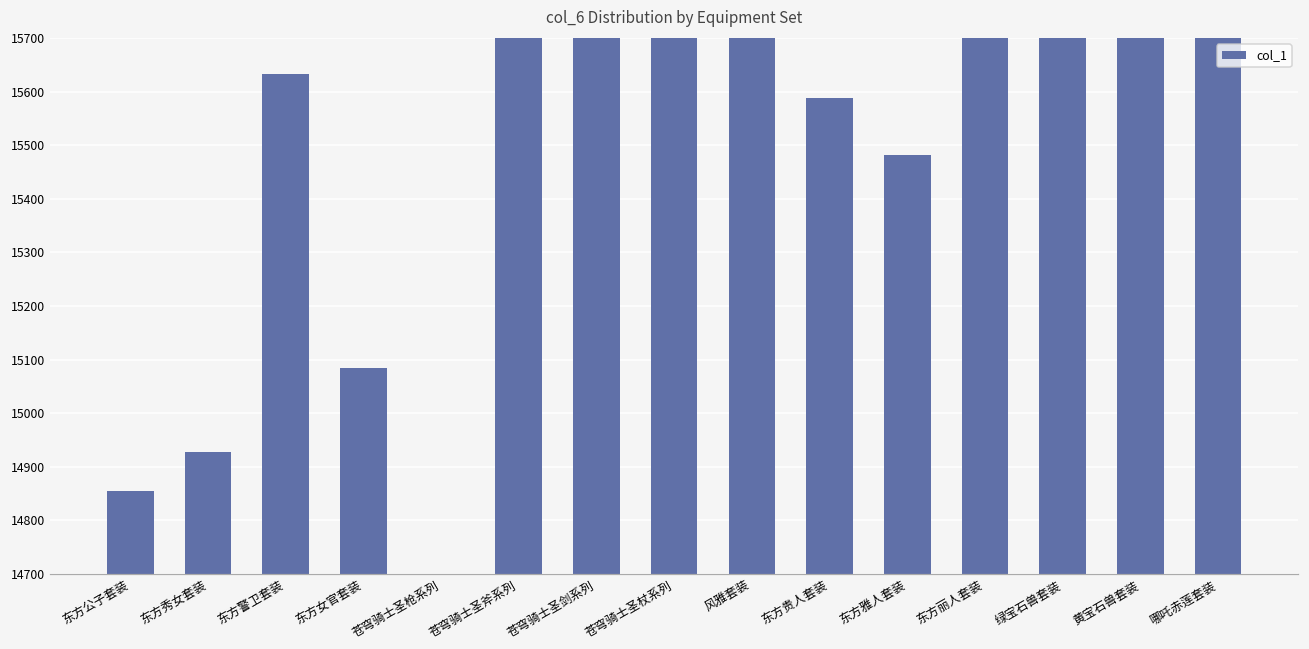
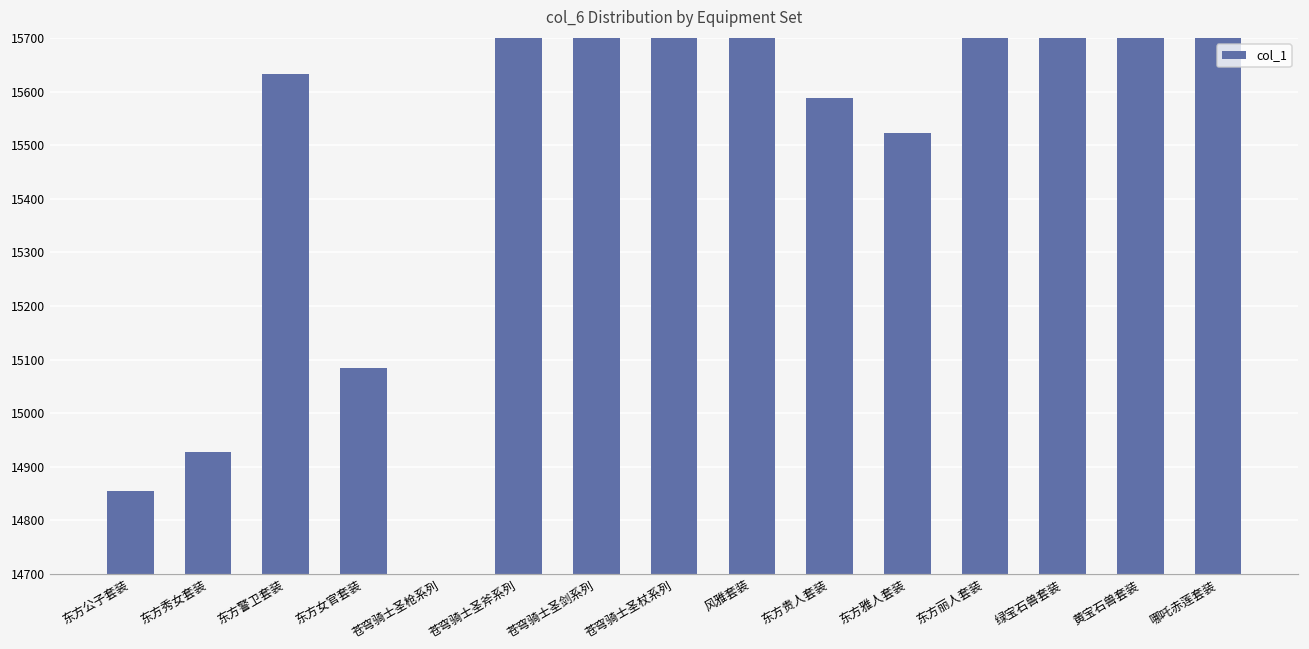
东方雅人套装: 15480 -> 15520
